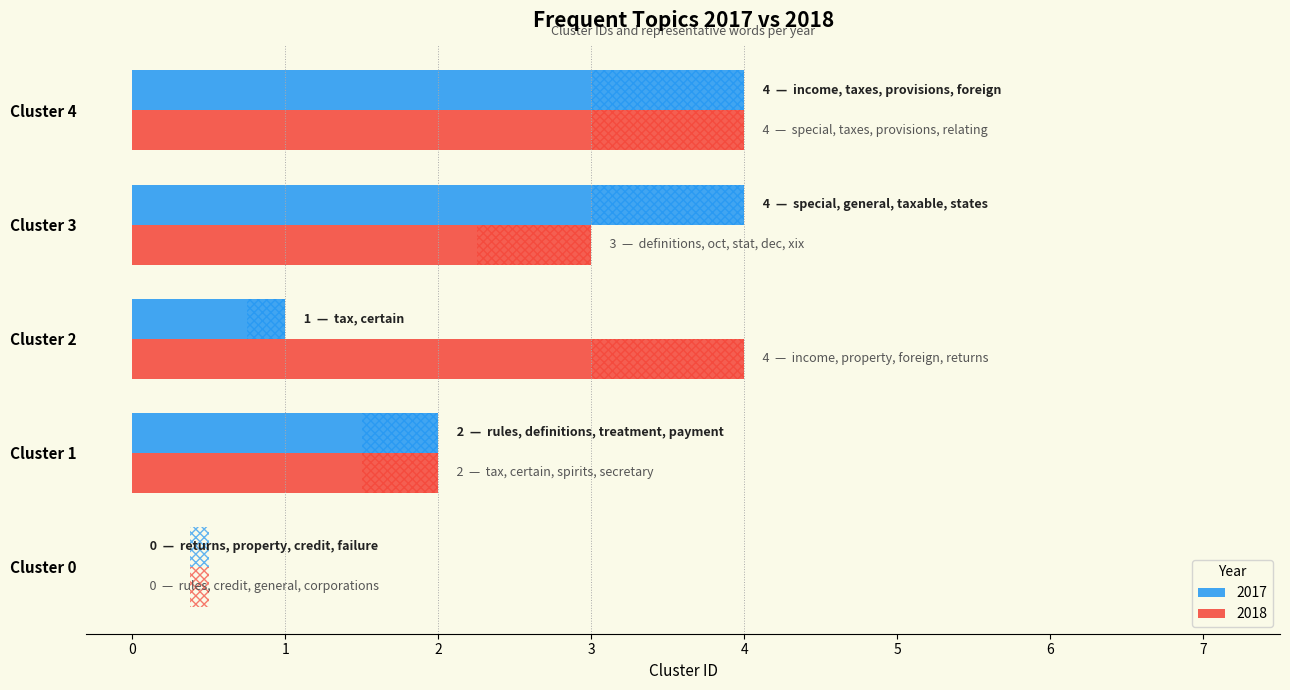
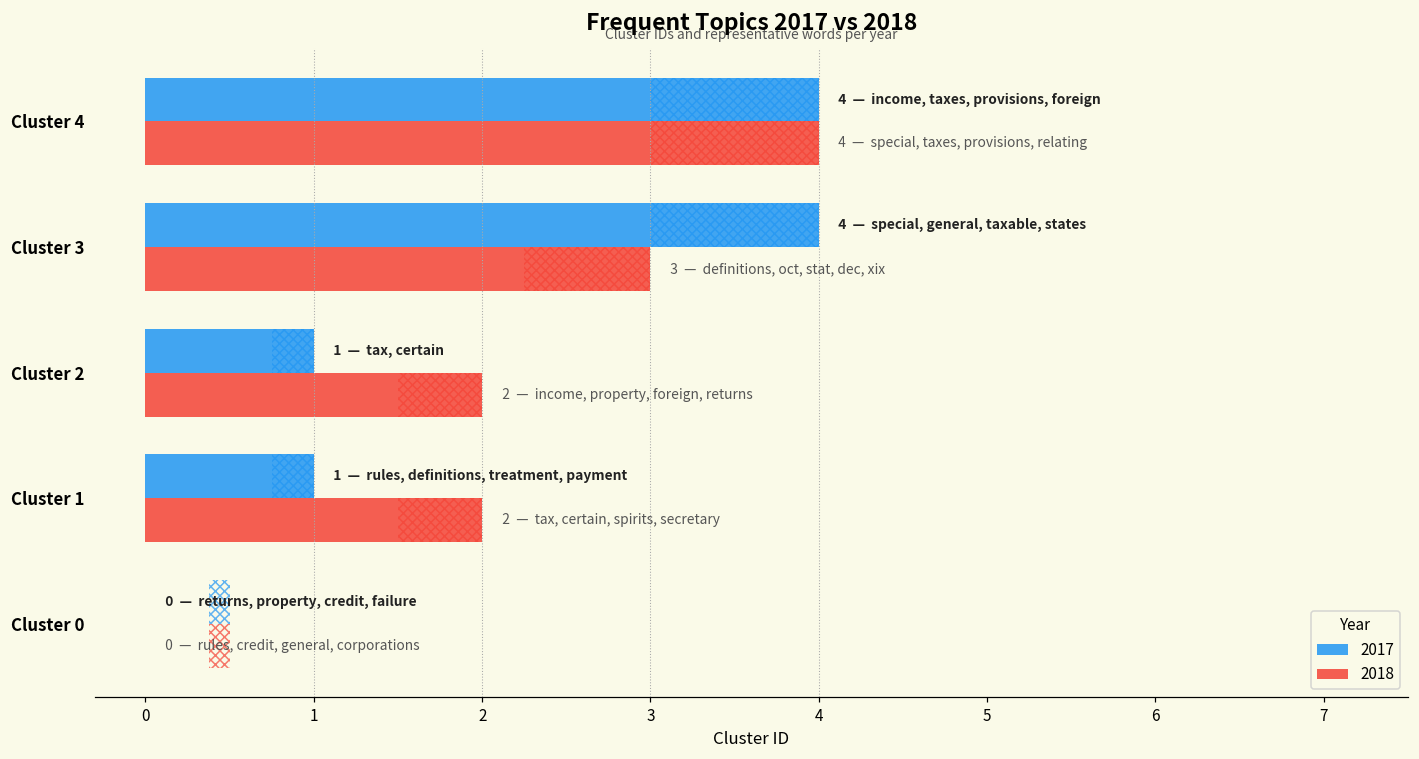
2018, Cluster 2: 4 -> 2
2017, Cluster 1: 2 -> 1
